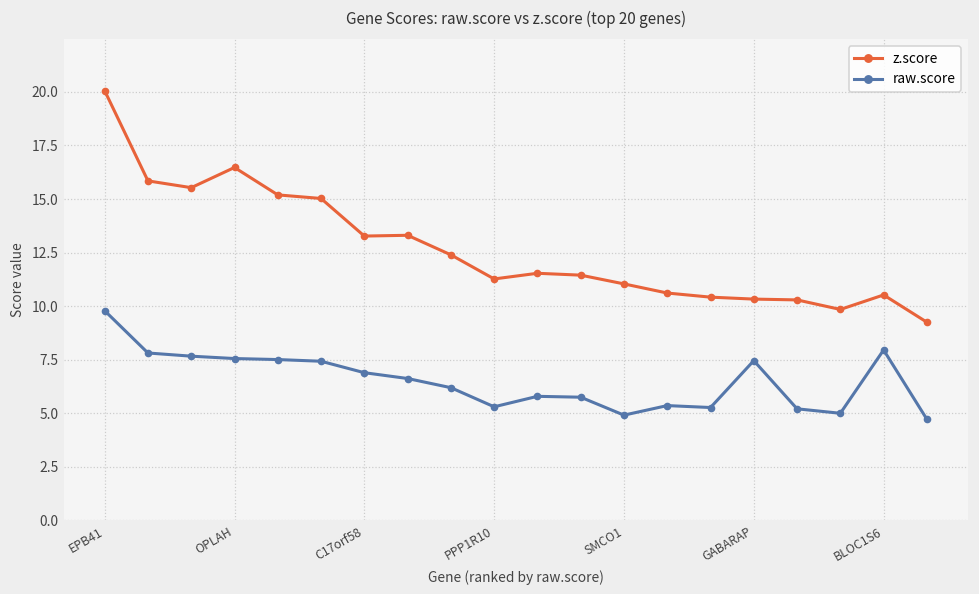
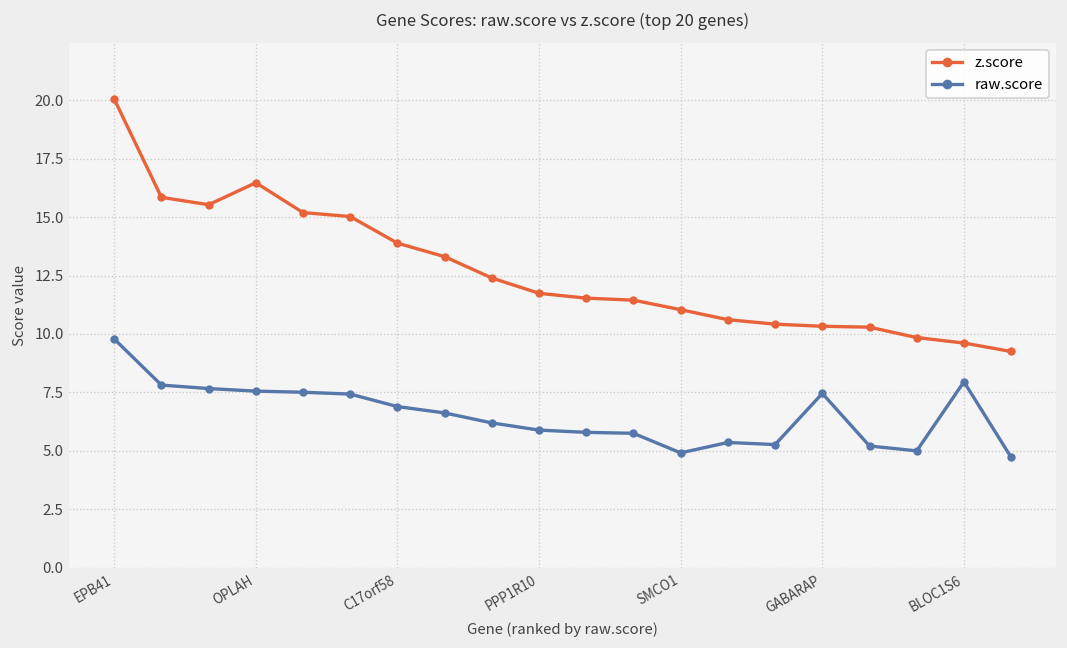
z.score, C17orf58: 13.3 -> 13.9
z.score, PPP1R10: 11.3 -> 11.7
raw.score, PPP1R10: 5.3 -> 5.9
z.score, BLOC1S6: 10.5 -> 9.6
